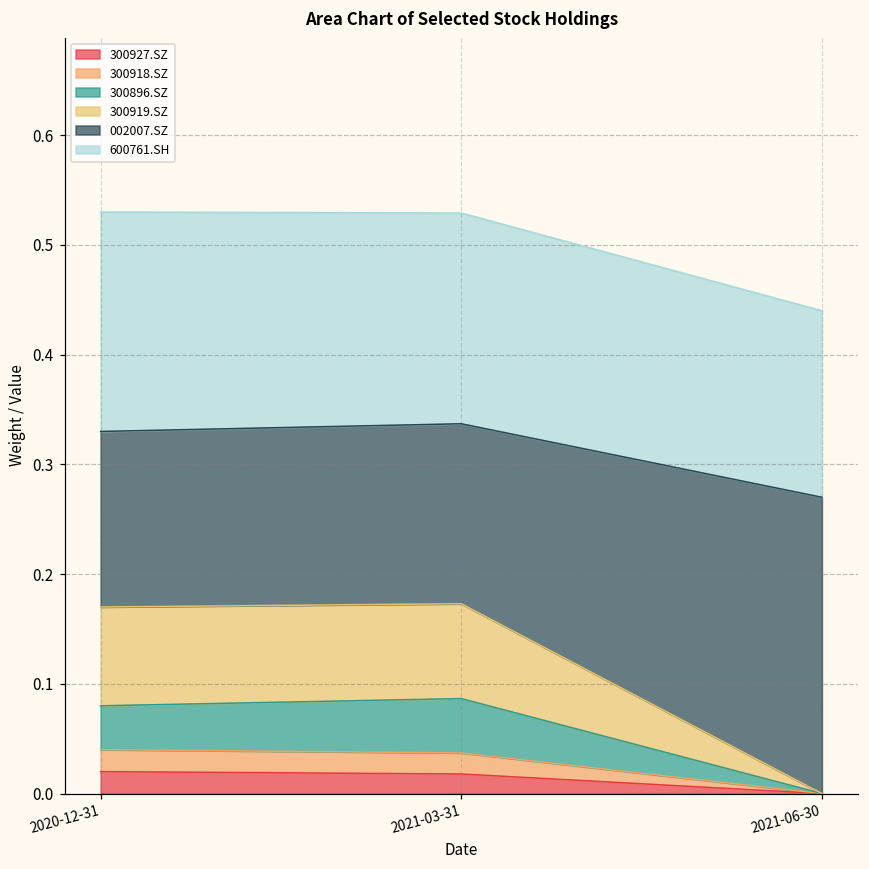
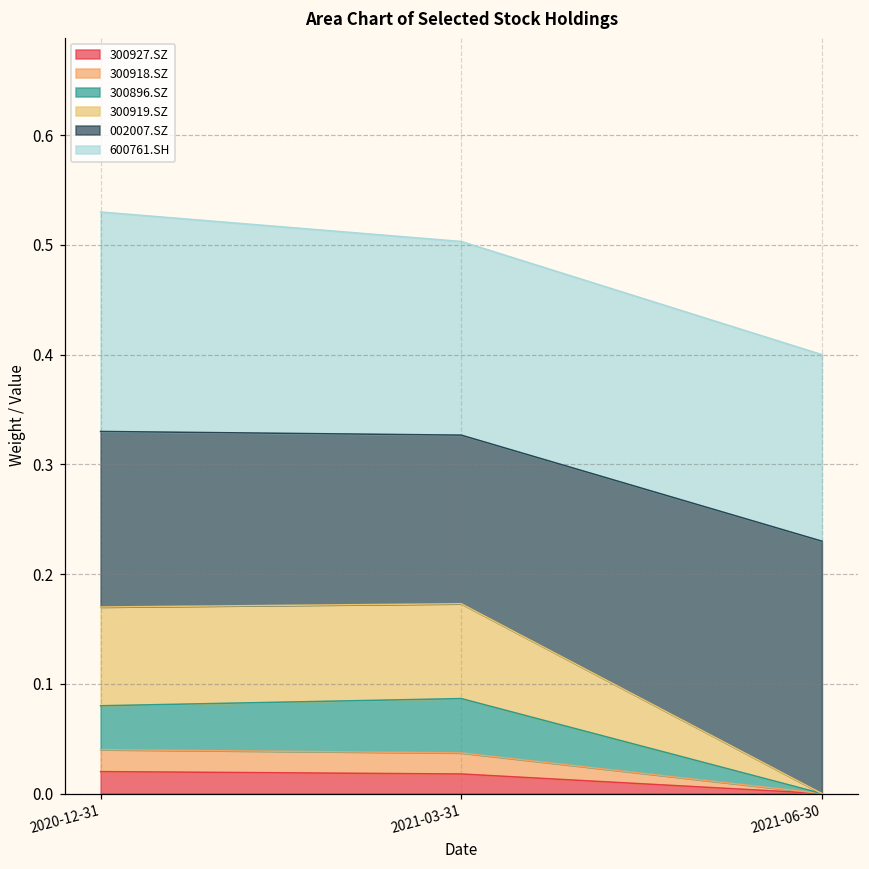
002007.SZ, 2021-03-31: 0.16 -> 0.15
600761.SH, 2021-03-31: 0.19 -> 0.18
002007.SZ, 2021-06-30: 0.27 -> 0.23
